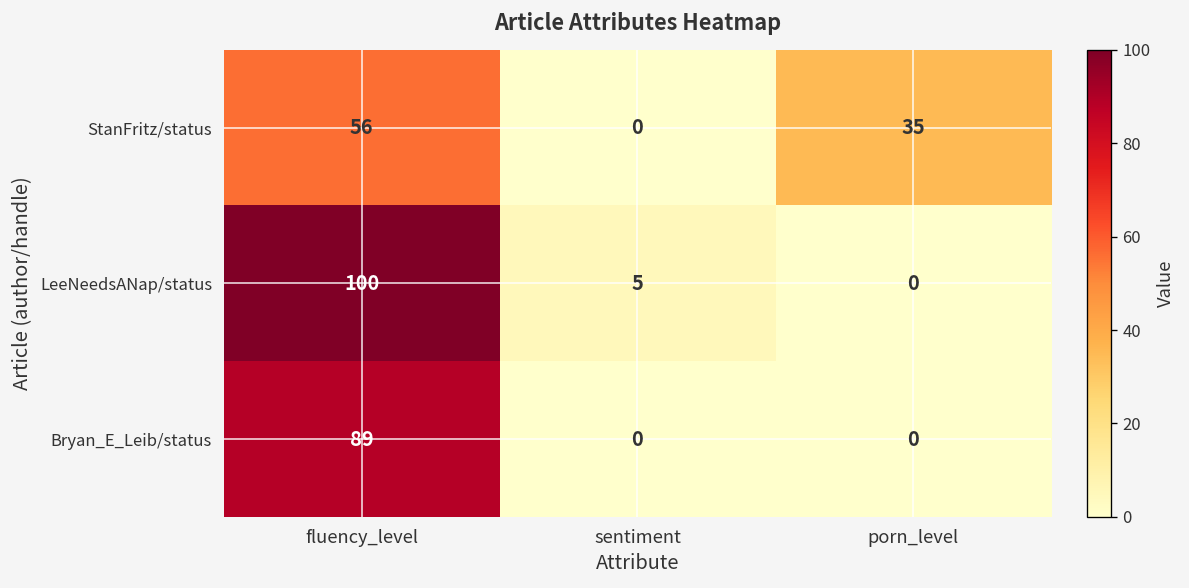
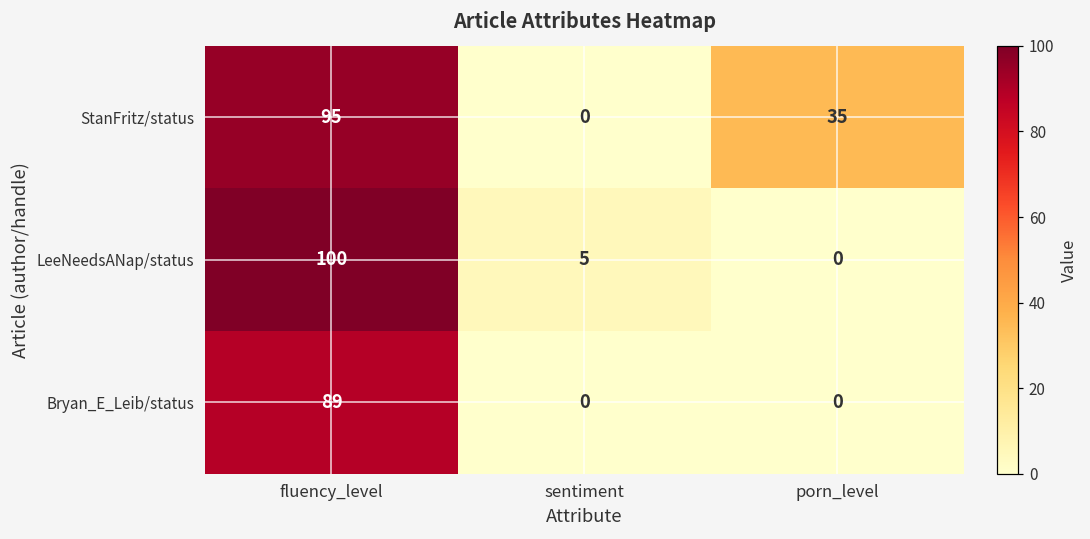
StanFritz/status, fluency_level: 56 -> 95
